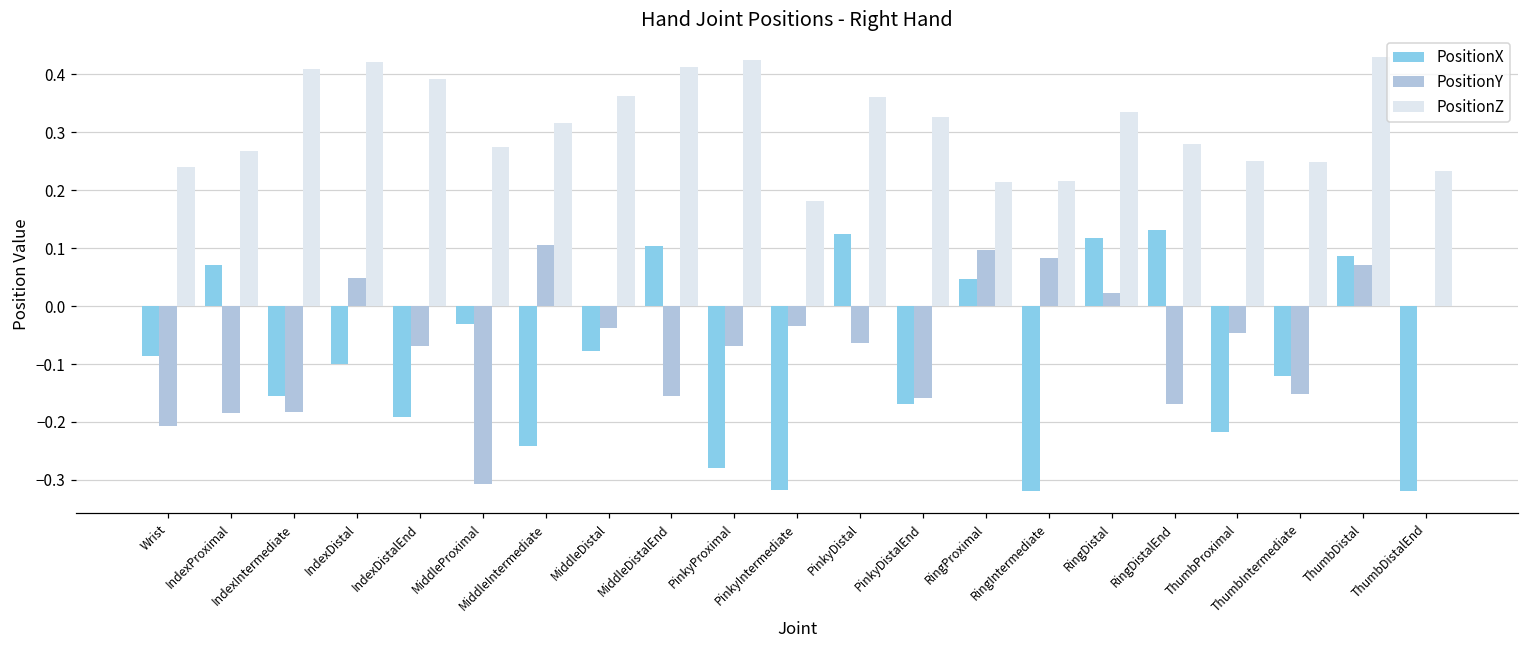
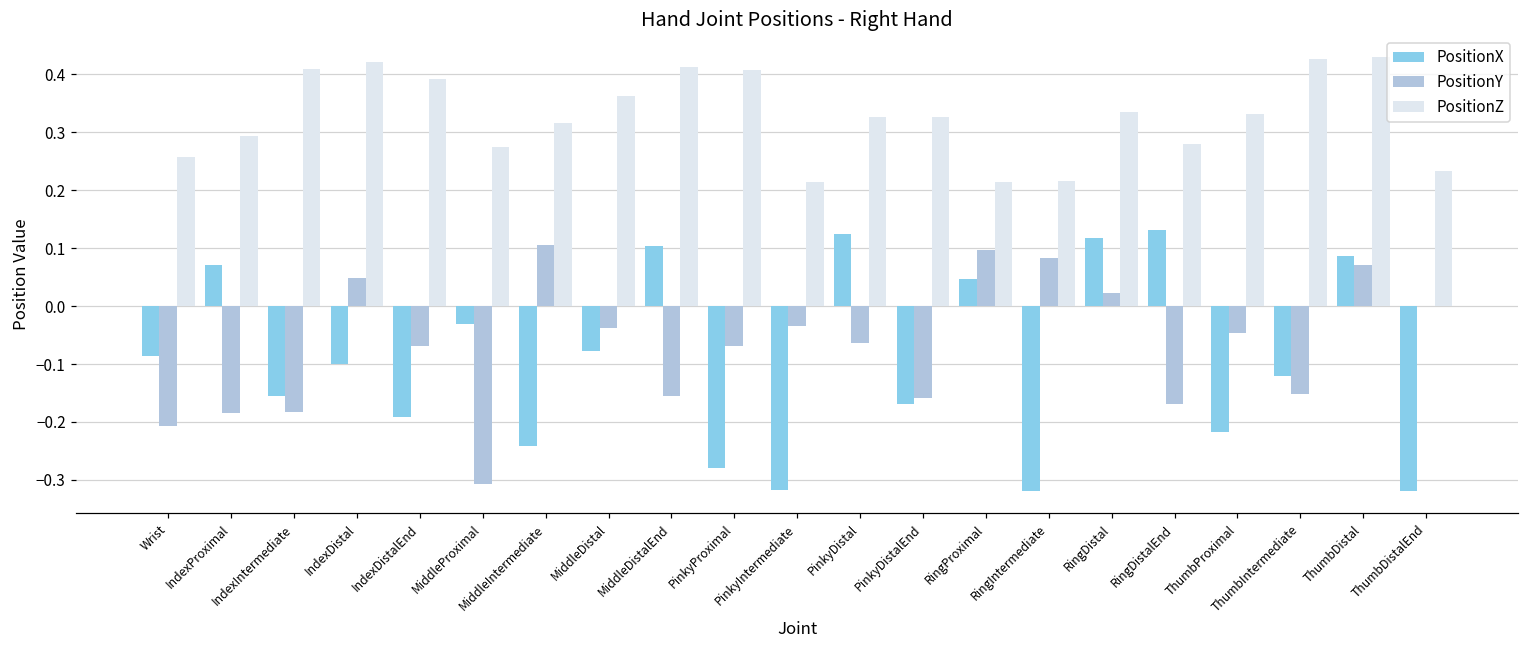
PositionZ, Wrist: 0.24 -> 0.26
PositionZ, IndexProximal: 0.27 -> 0.29
PositionZ, PinkyProximal: 0.42 -> 0.41
PositionZ, PinkyIntermediate: 0.18 -> 0.21
PositionZ, PinkyDistal: 0.36 -> 0.33
PositionZ, ThumbProximal: 0.25 -> 0.33
PositionZ, ThumbIntermediate: 0.25 -> 0.43
